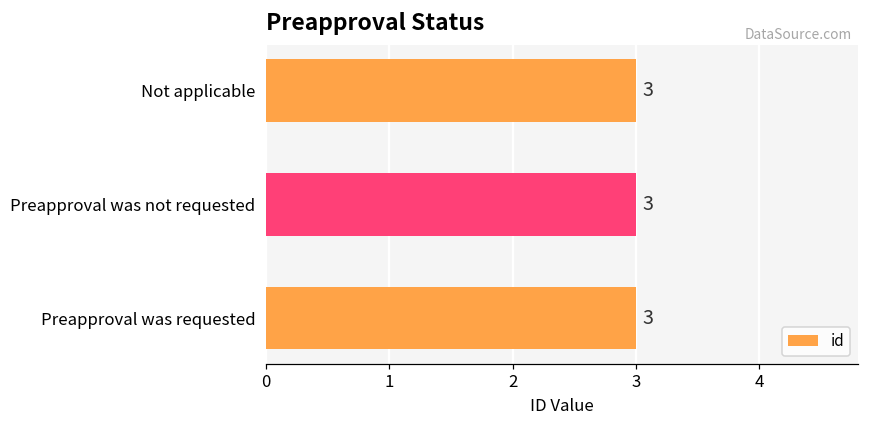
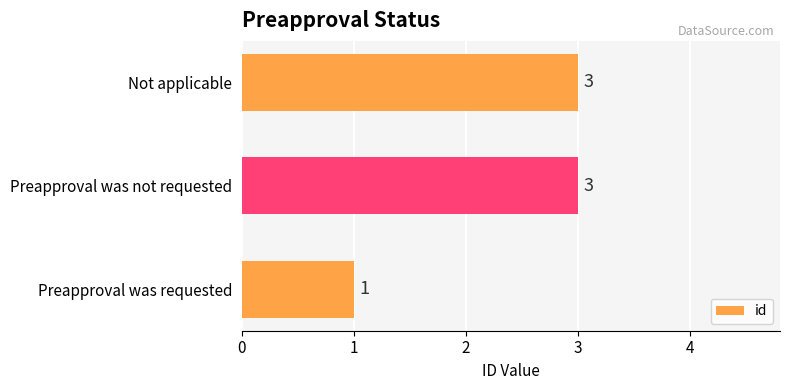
Preapproval was requested: 3 -> 1
